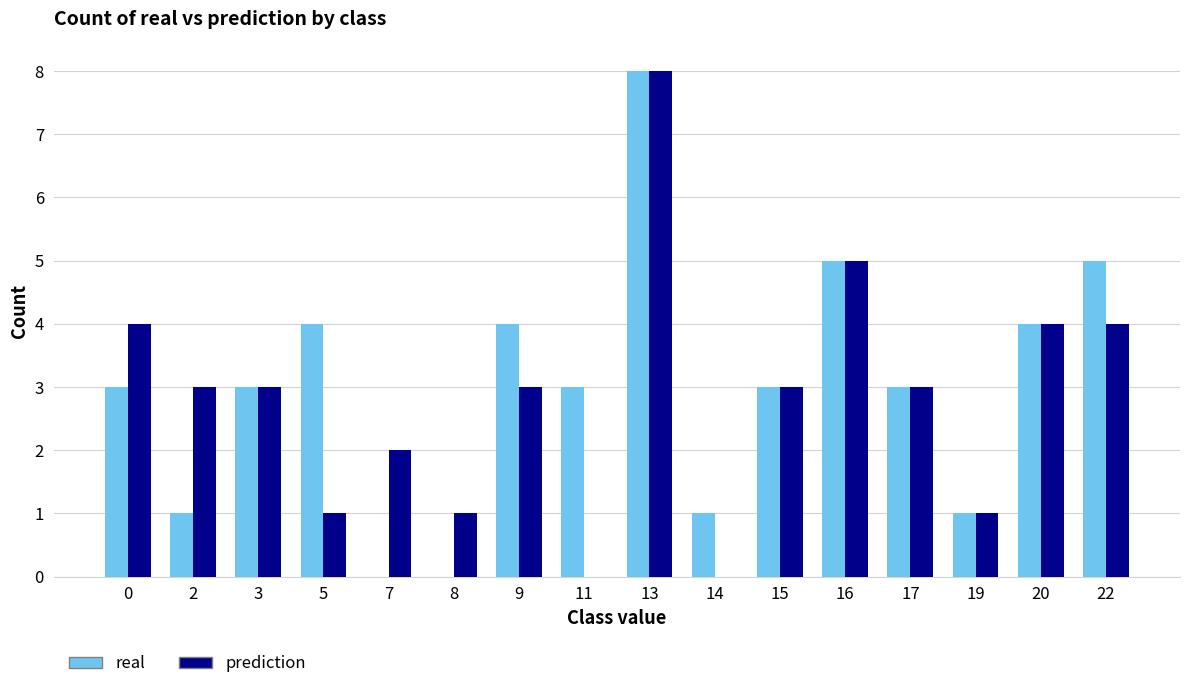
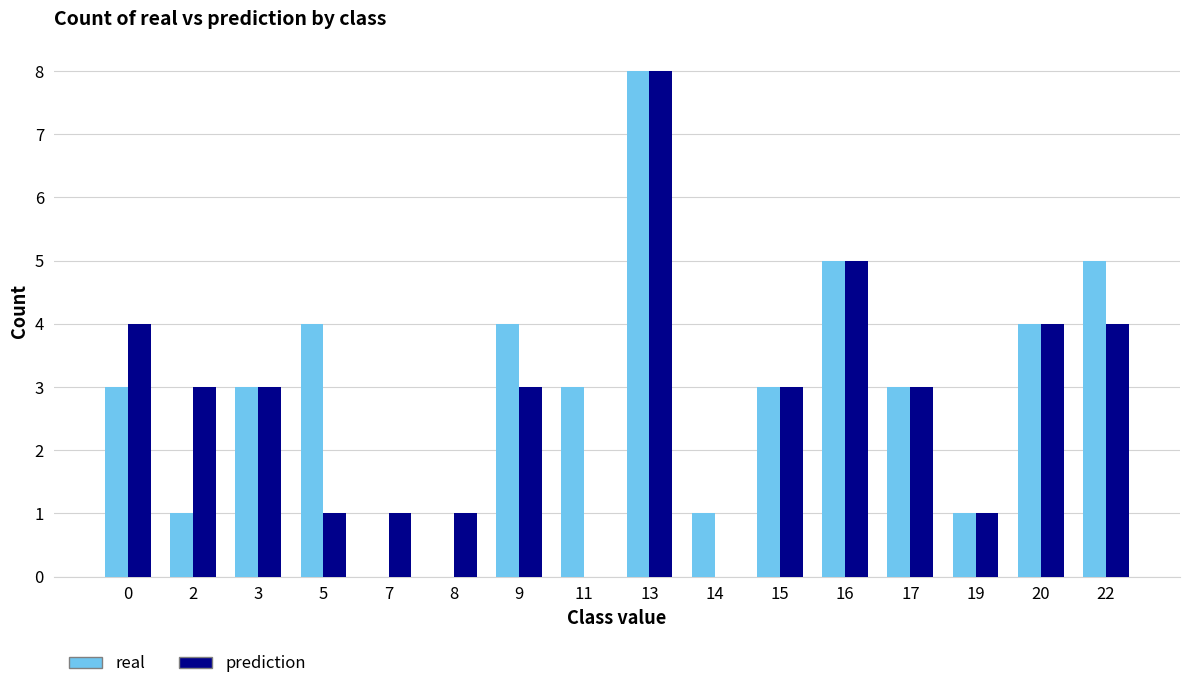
prediction, 7: 2 -> 1
